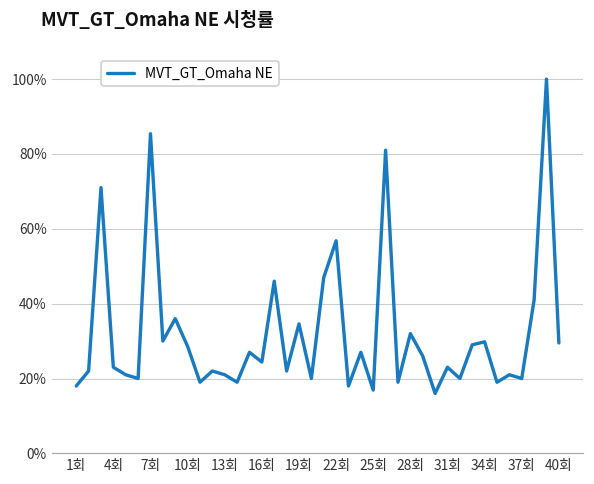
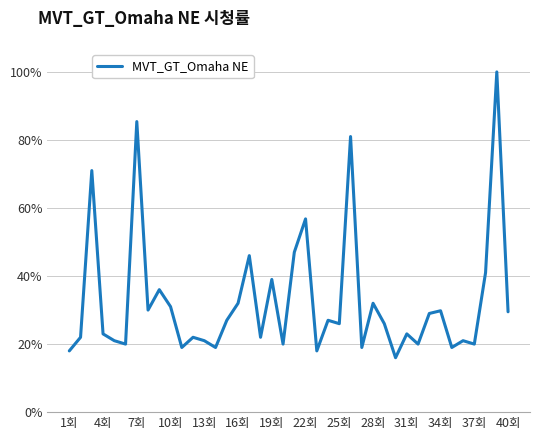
10회: 29% -> 31%
16회: 24% -> 32%
19회: 35% -> 39%
25회: 17% -> 26%
